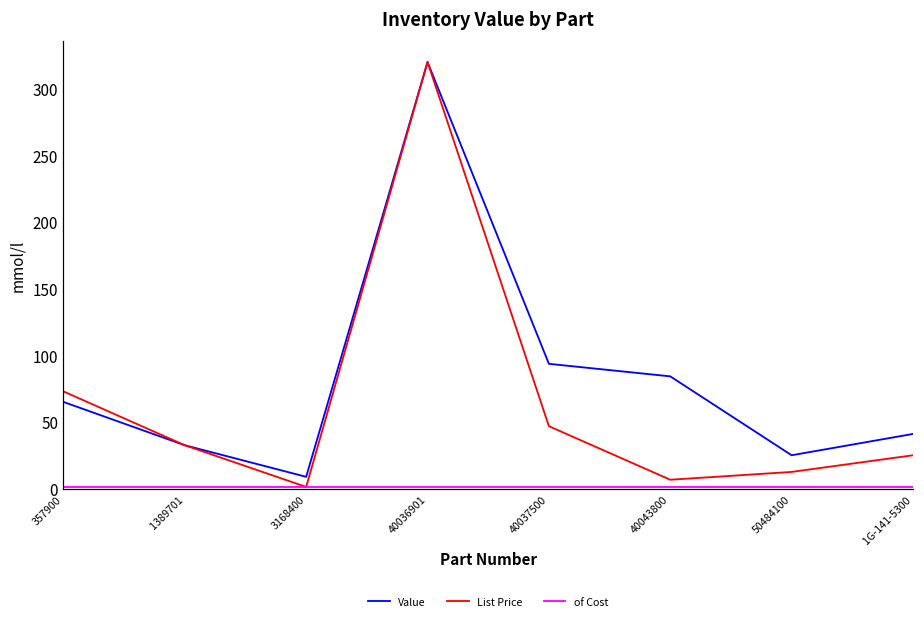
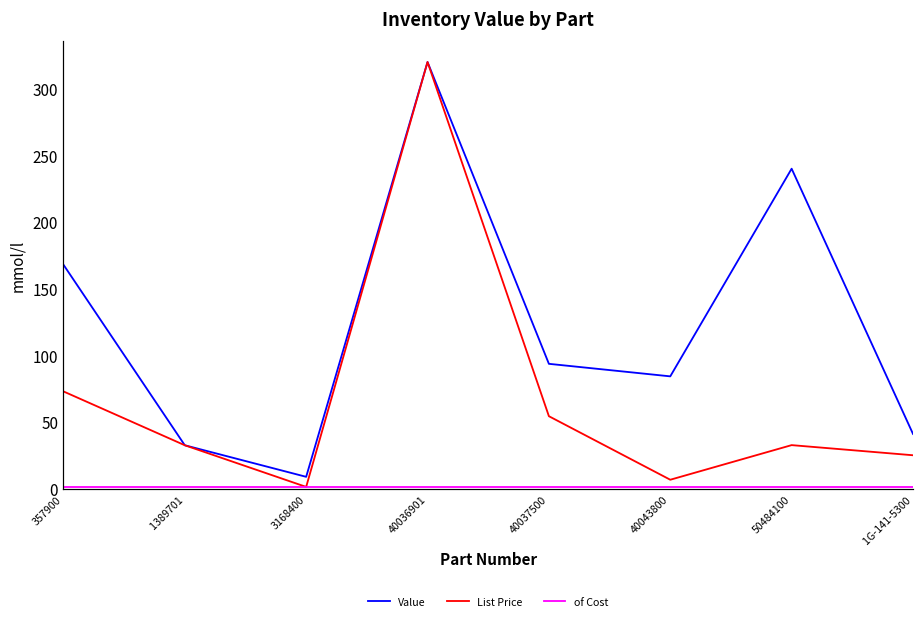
Value, 357900: 65 -> 168
List Price, 40037500: 47 -> 54
Value, 50484100: 25 -> 240
List Price, 50484100: 13 -> 33
